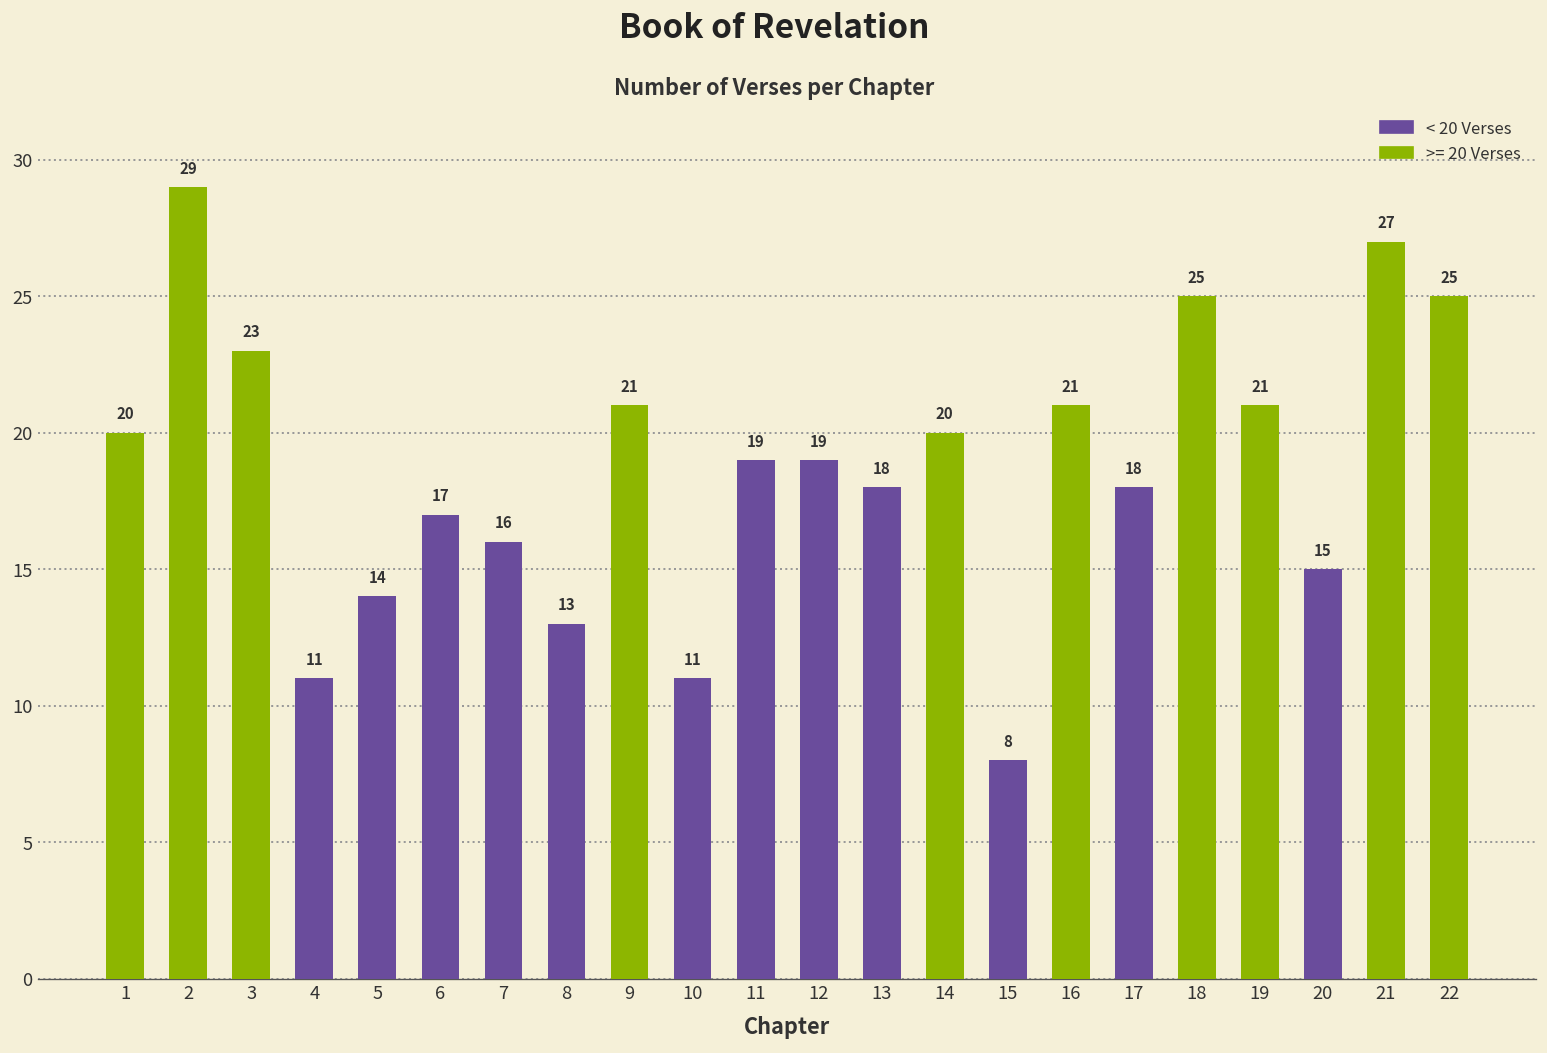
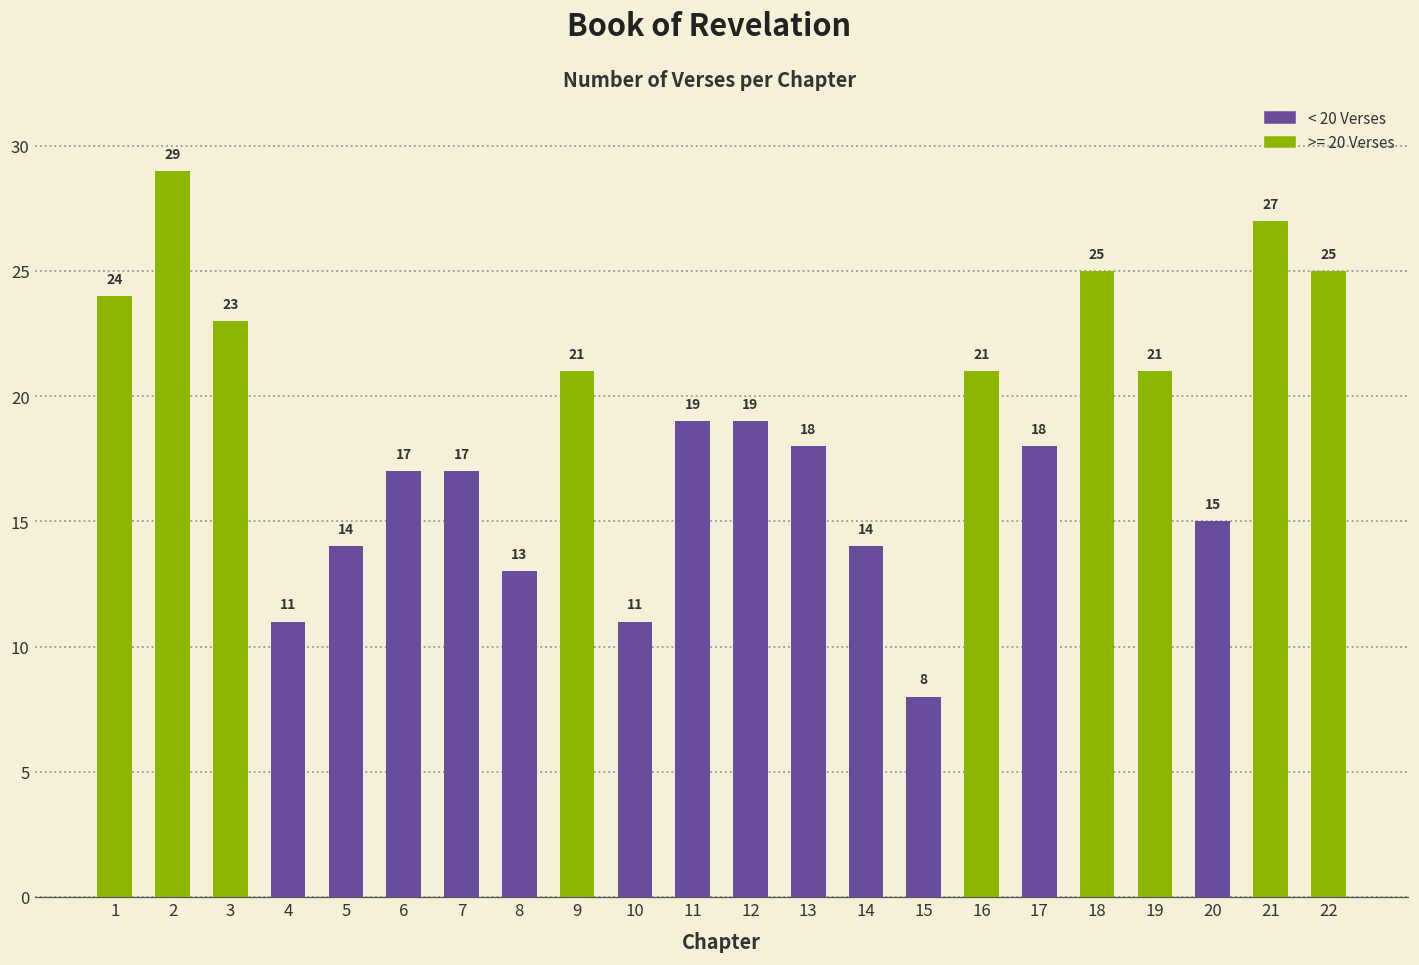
1: 20 -> 24
7: 16 -> 17
14: 20 -> 14
